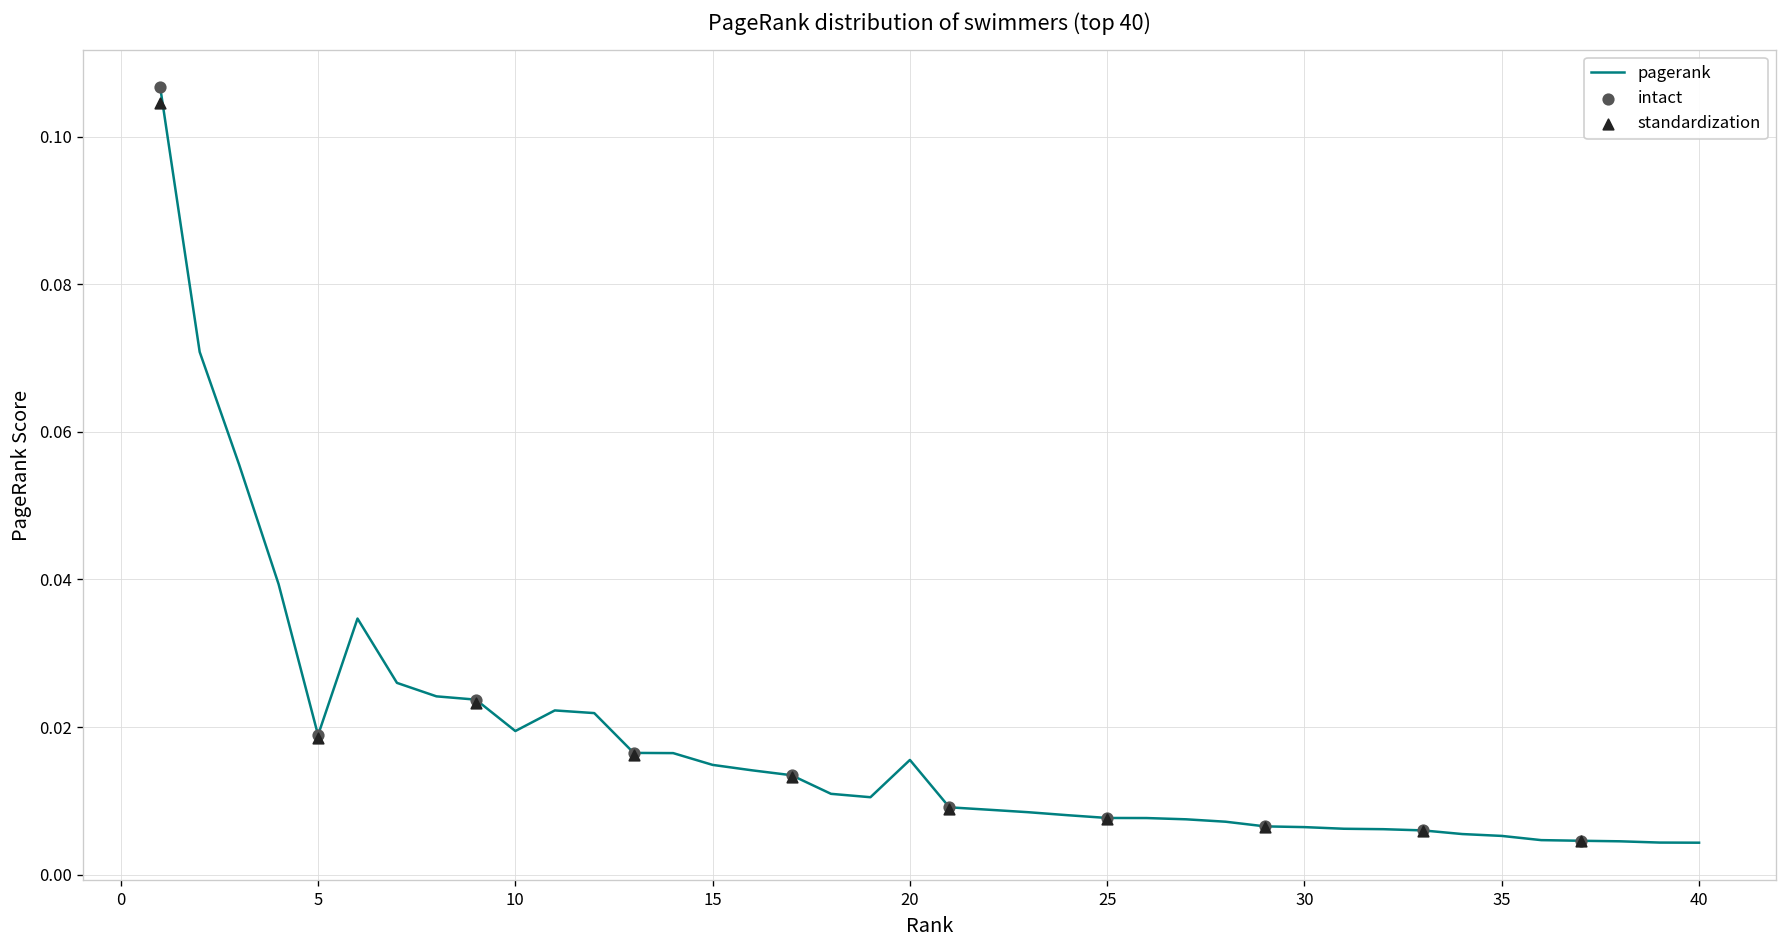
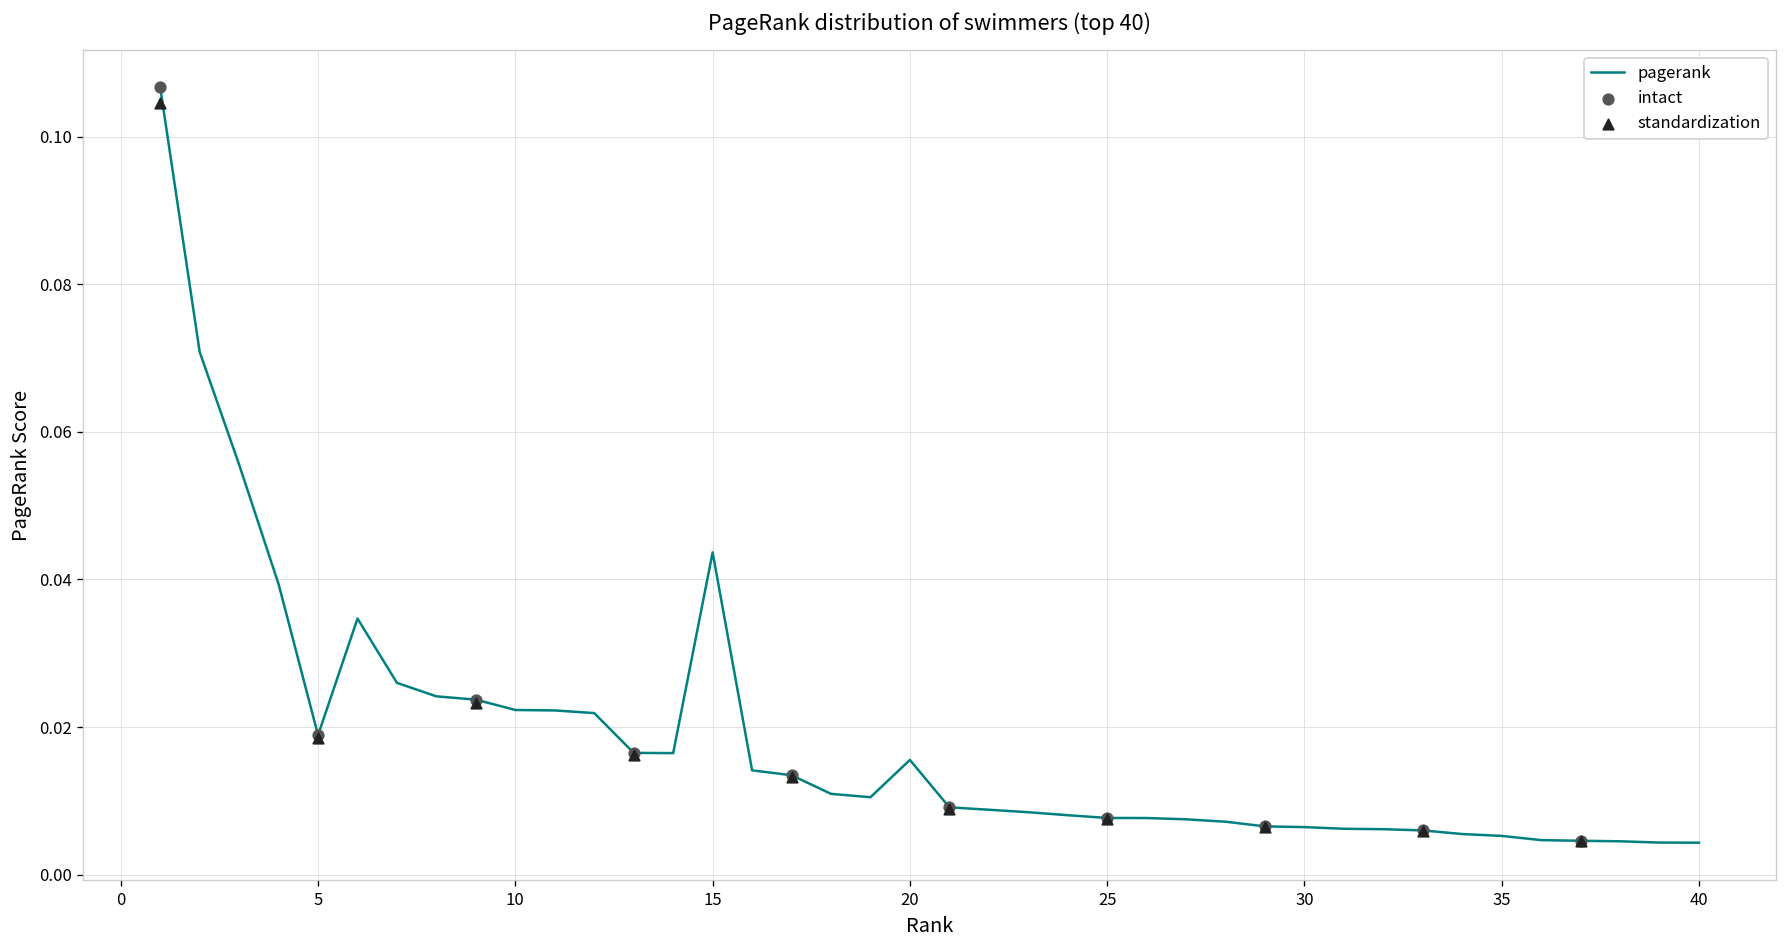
pagerank, 10: 0.019 -> 0.022
pagerank, 15: 0.015 -> 0.044
